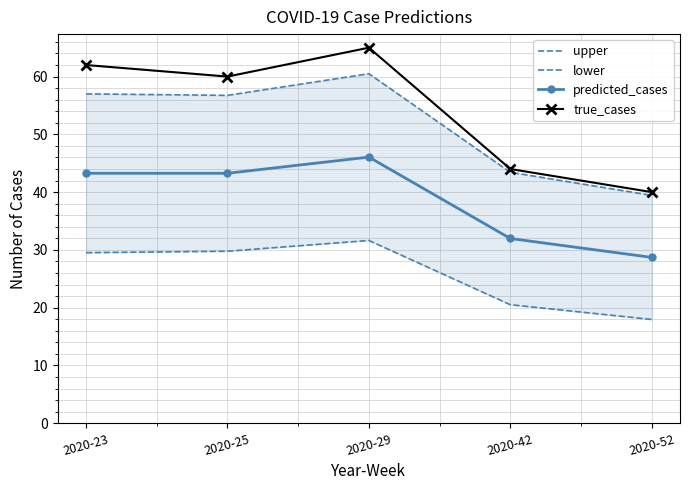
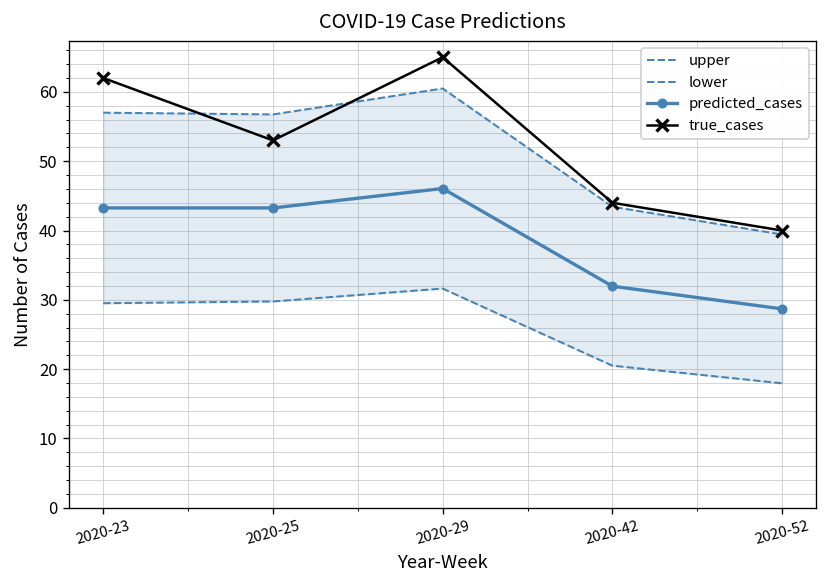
true_cases, 2020-25: 60 -> 53
